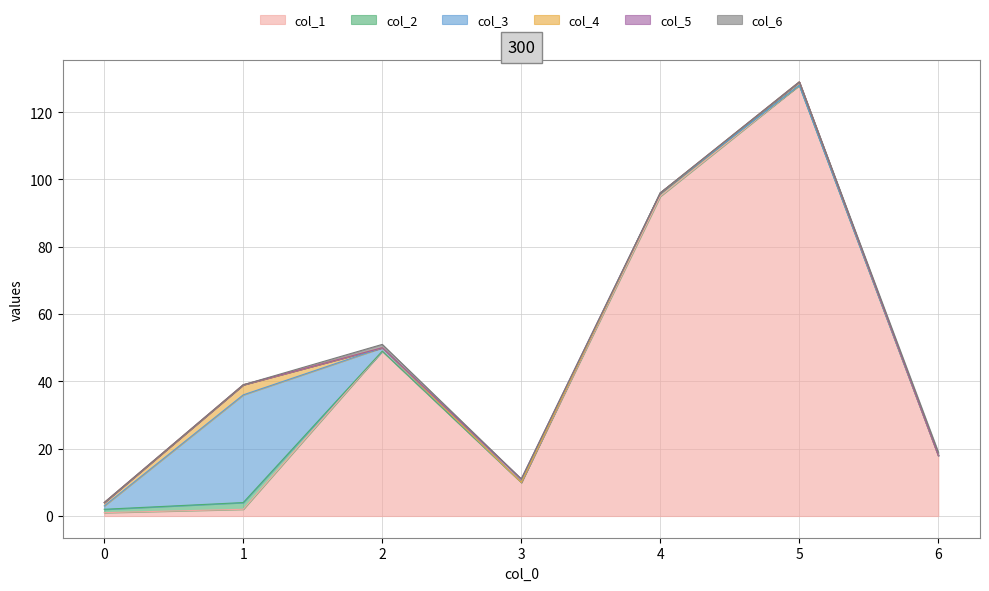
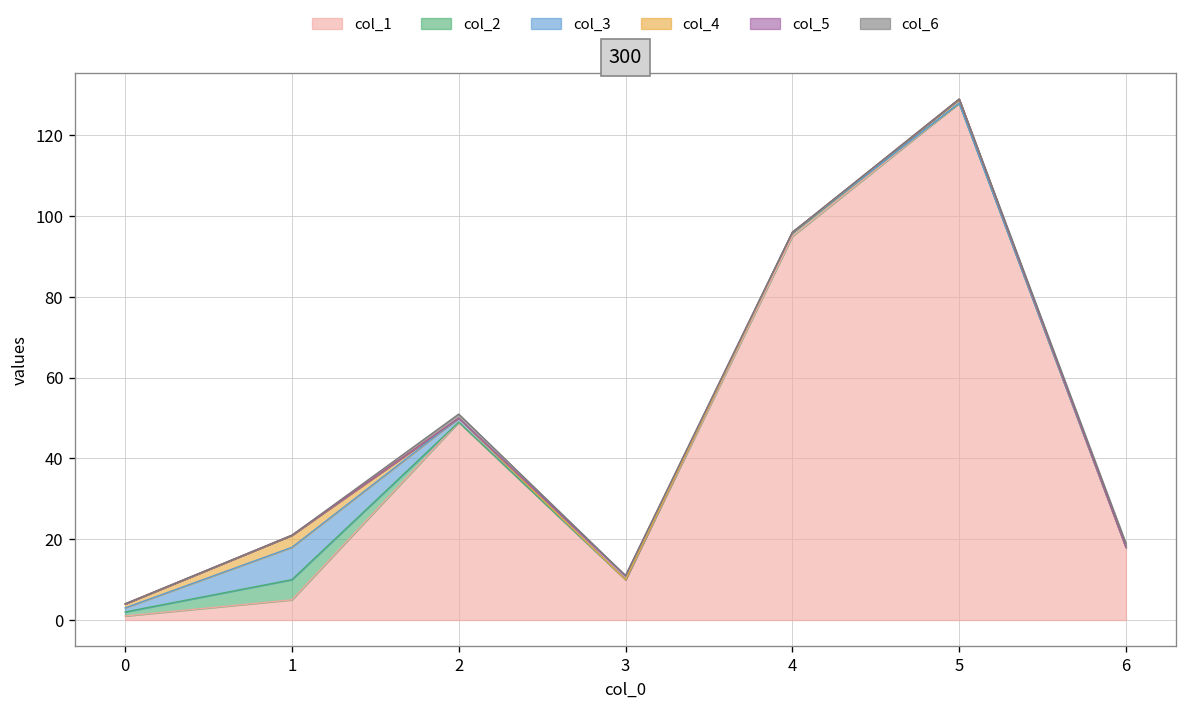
col_1, 1: 2 -> 5
col_2, 1: 2 -> 5
col_3, 1: 32 -> 8
